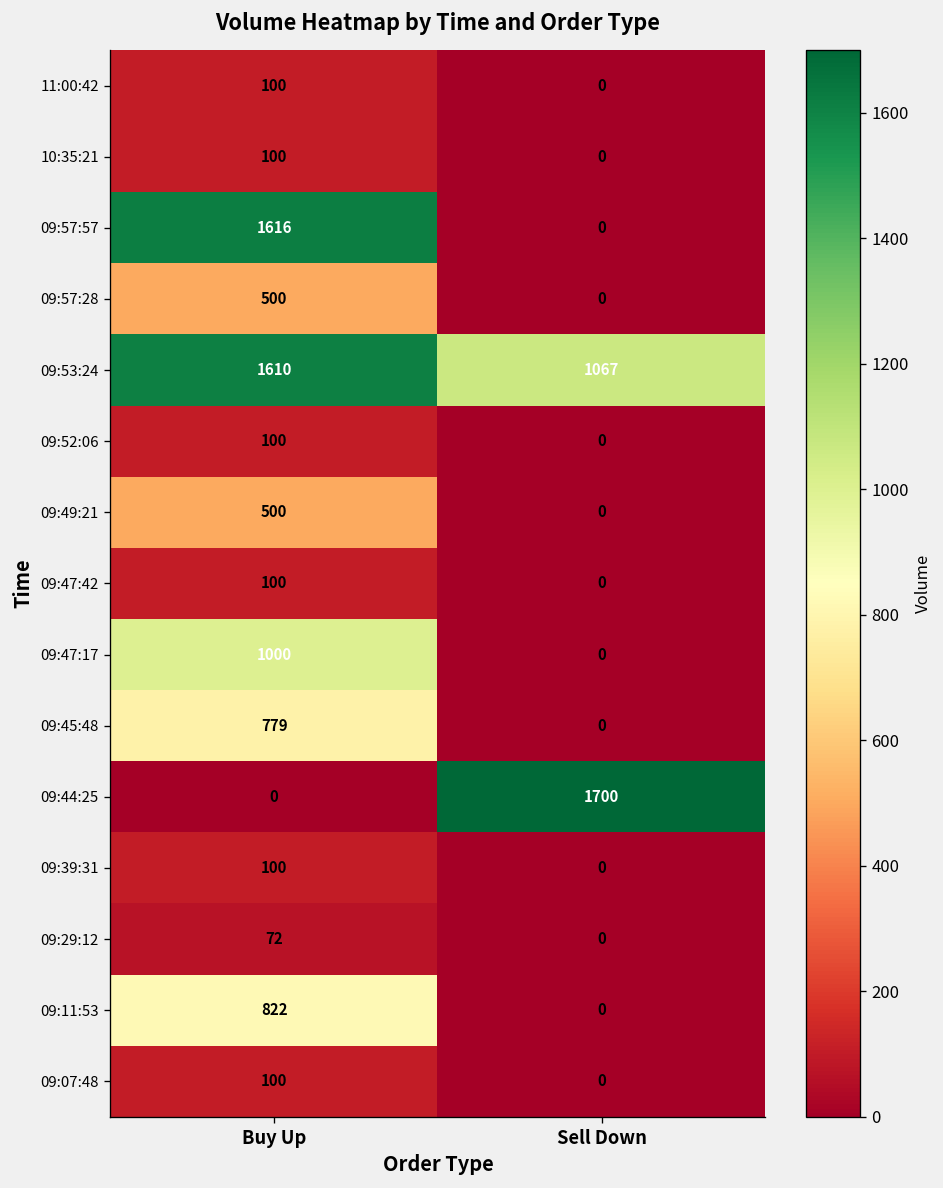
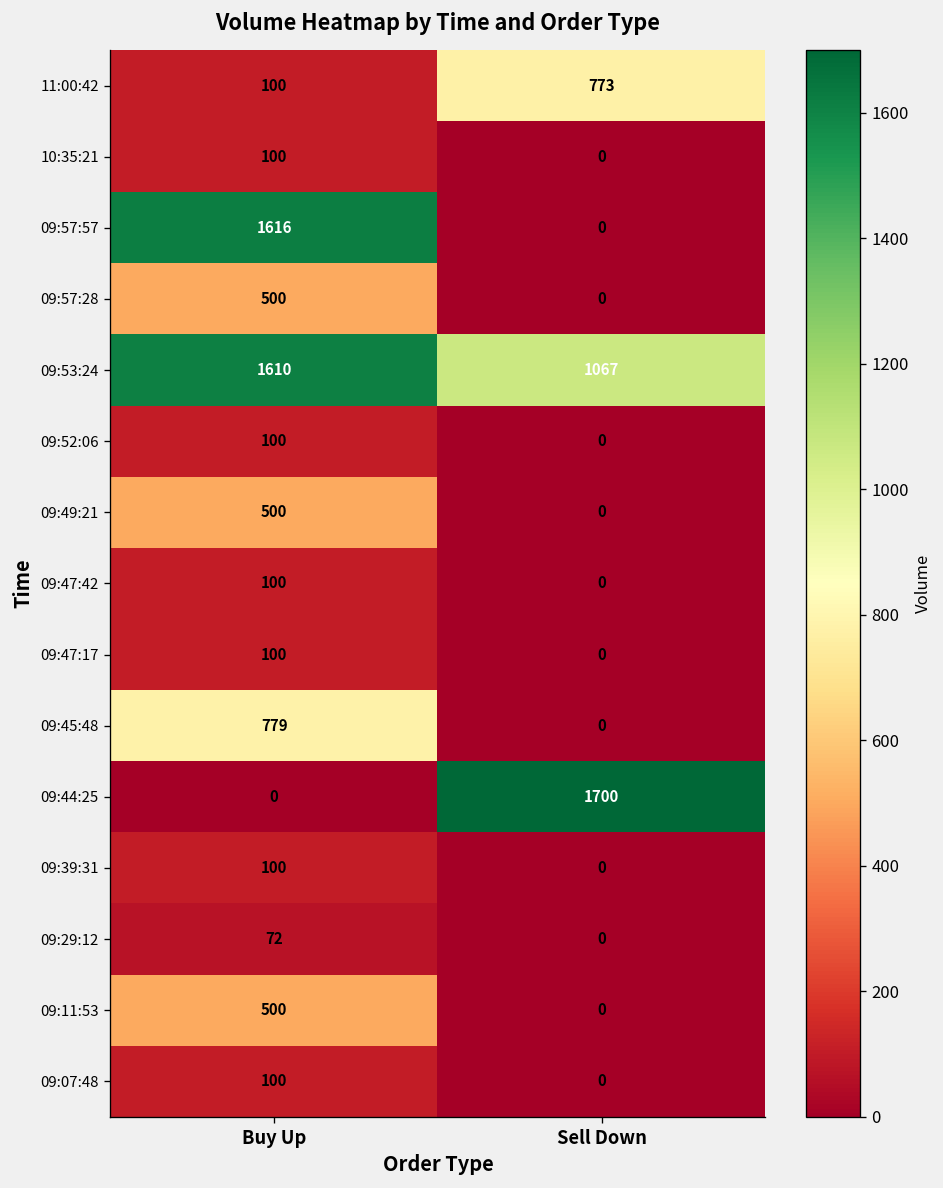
11:00:42, Sell Down: 0 -> 773
09:47:17, Buy Up: 1000 -> 100
09:11:53, Buy Up: 822 -> 500
